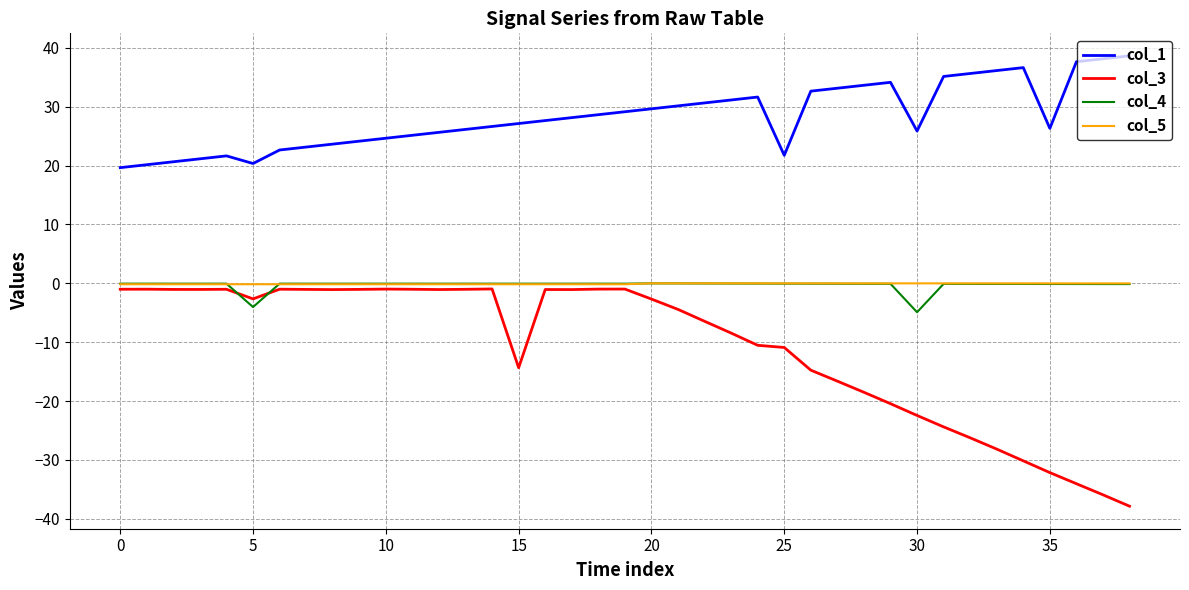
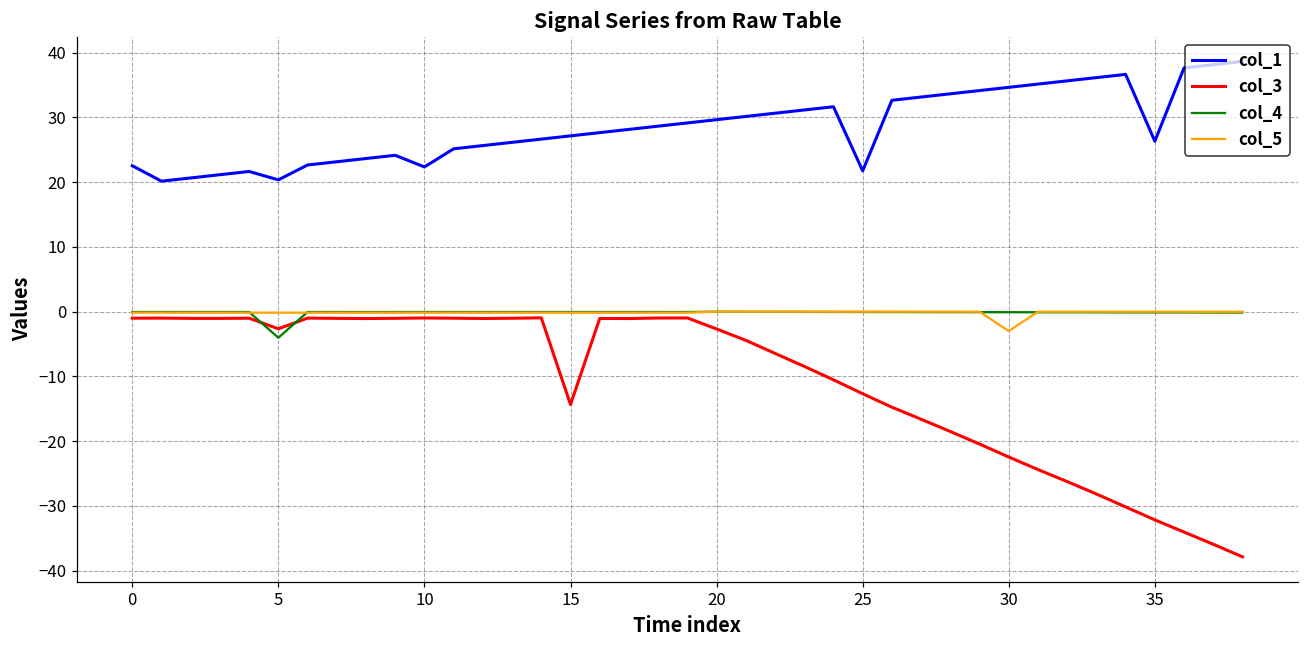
col_1, 0: 20 -> 23
col_1, 10: 25 -> 22
col_3, 25: -11 -> -13
col_1, 30: 26 -> 35
col_4, 30: -5 -> 0
col_5, 30: 0 -> -3
